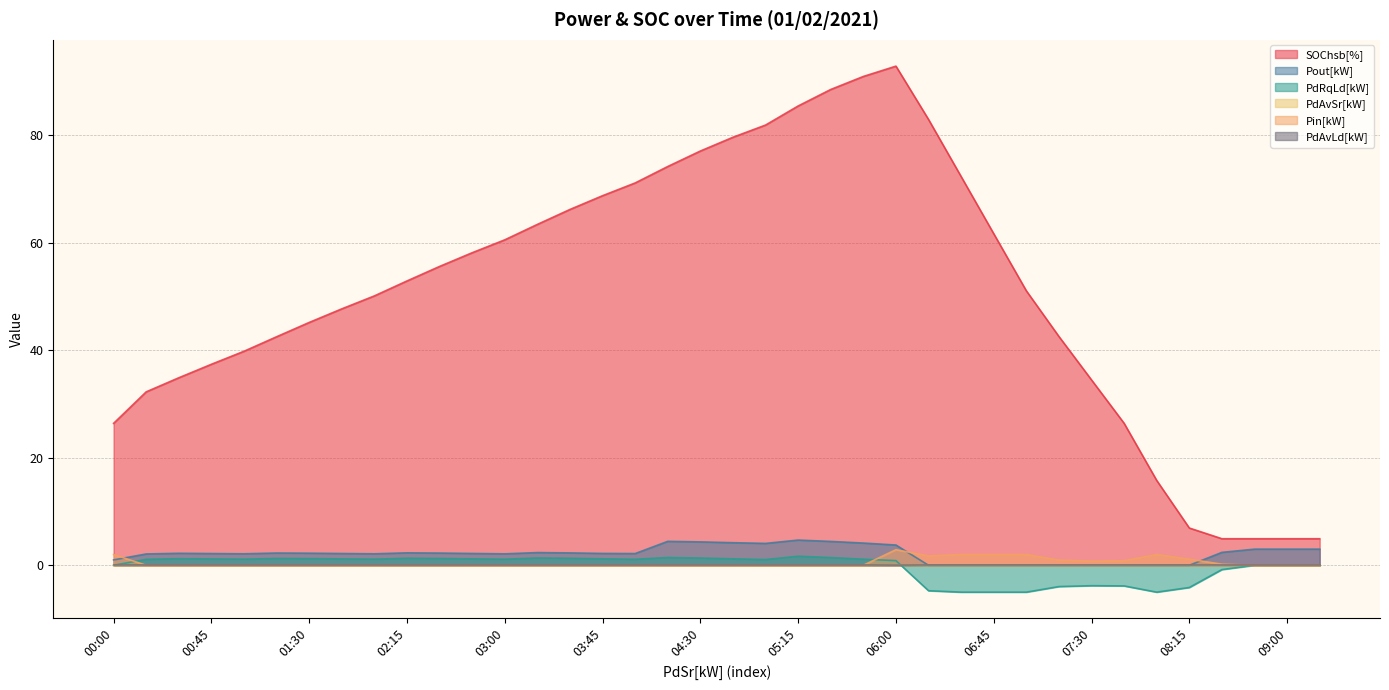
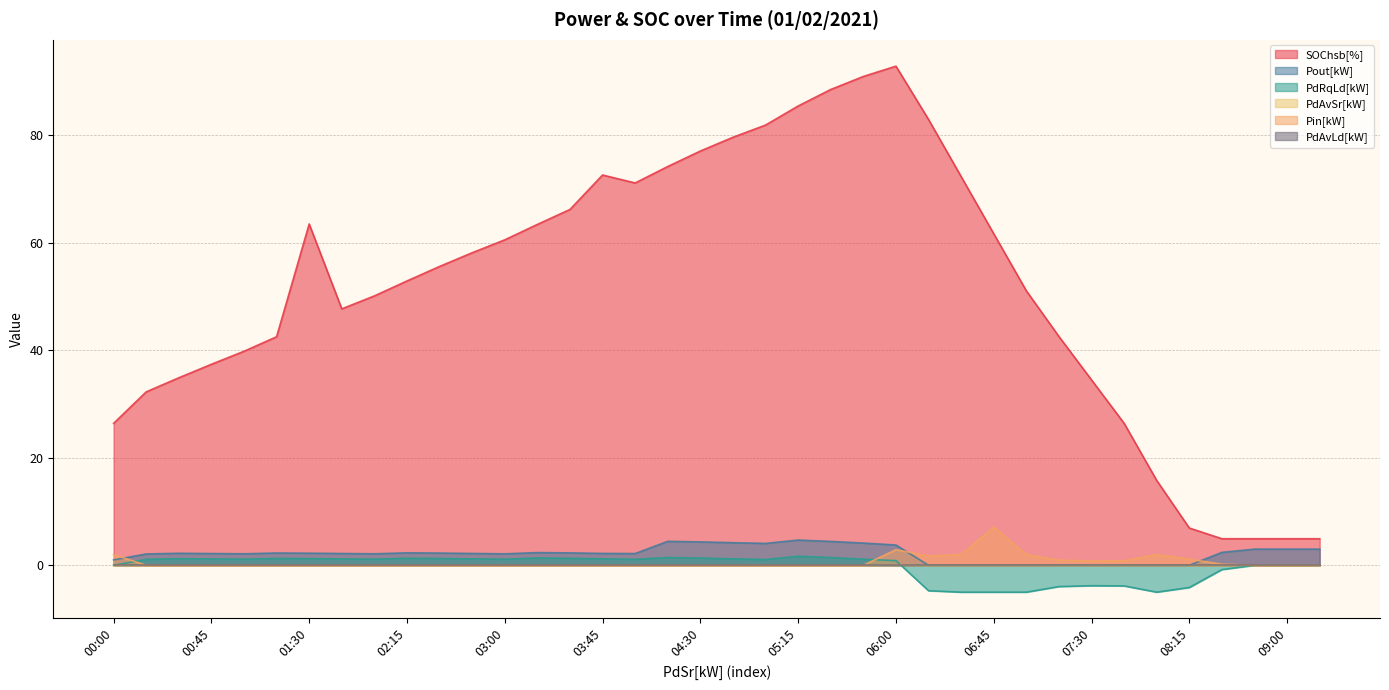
SOChsb[%], 01:30: 45 -> 63
SOChsb[%], 03:45: 69 -> 73
Pin[kW], 06:45: 2 -> 7
